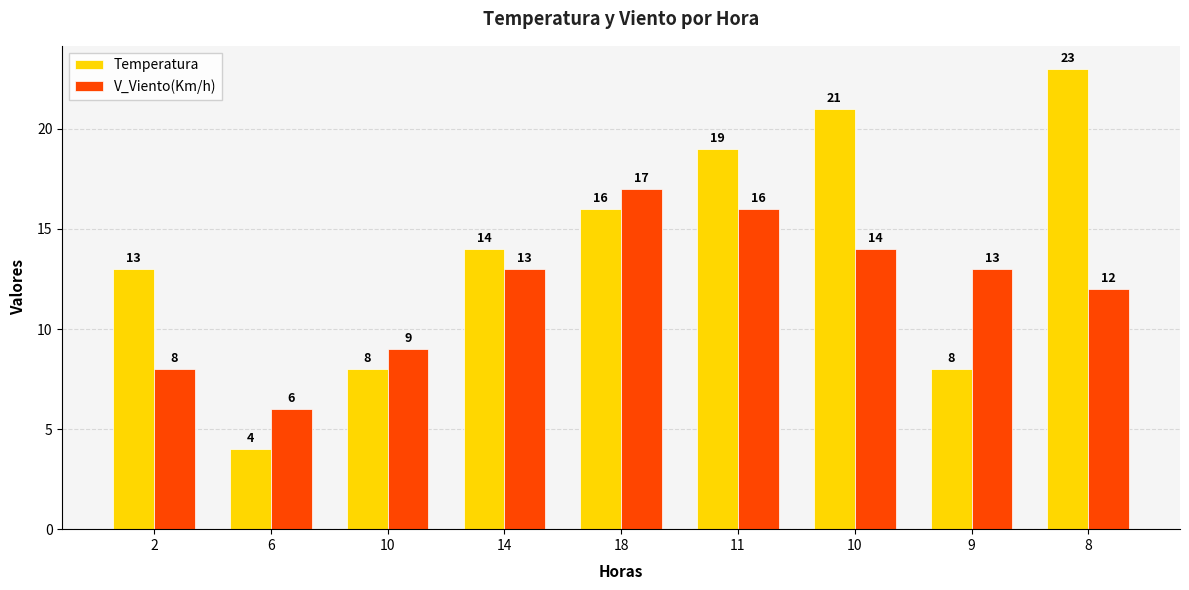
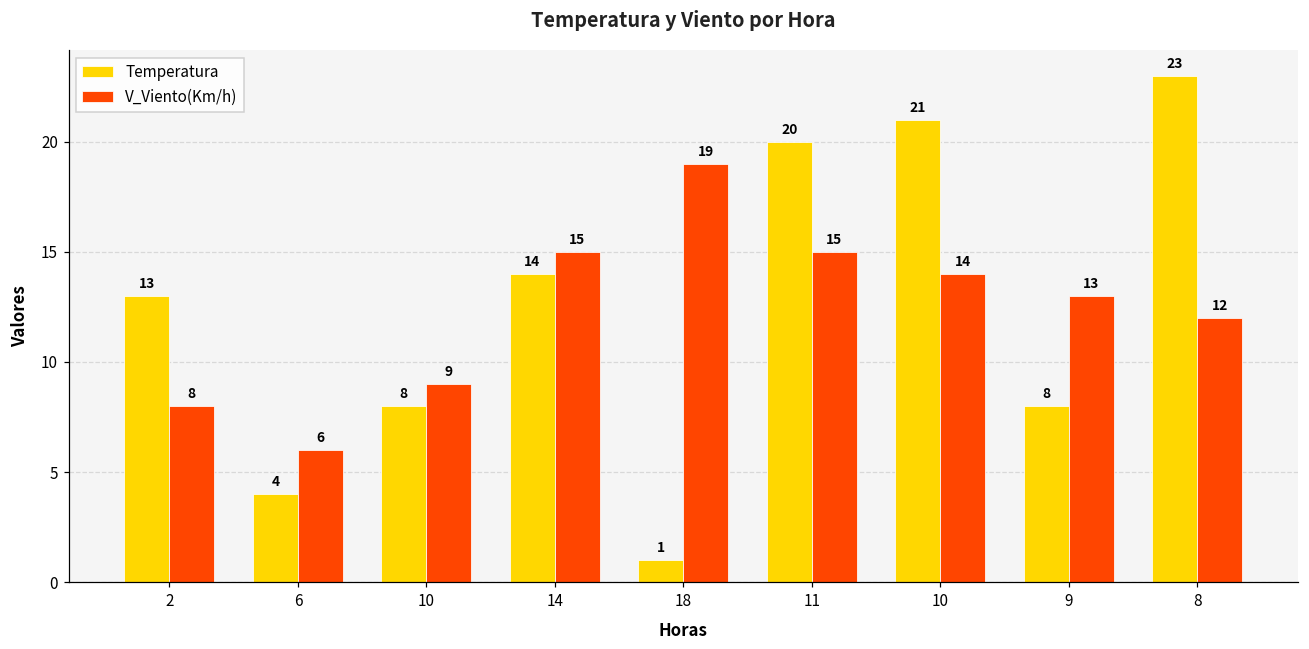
V_Viento(Km/h), 14: 13 -> 15
Temperatura, 18: 16 -> 1
V_Viento(Km/h), 18: 17 -> 19
Temperatura, 11: 19 -> 20
V_Viento(Km/h), 11: 16 -> 15
